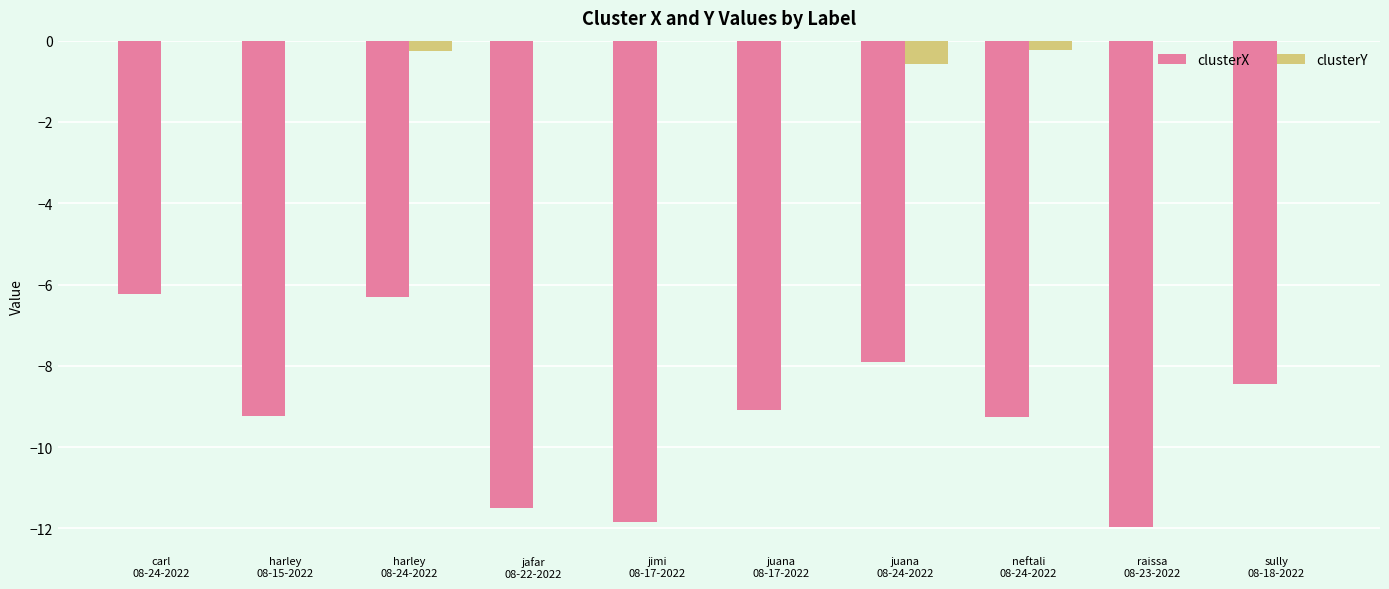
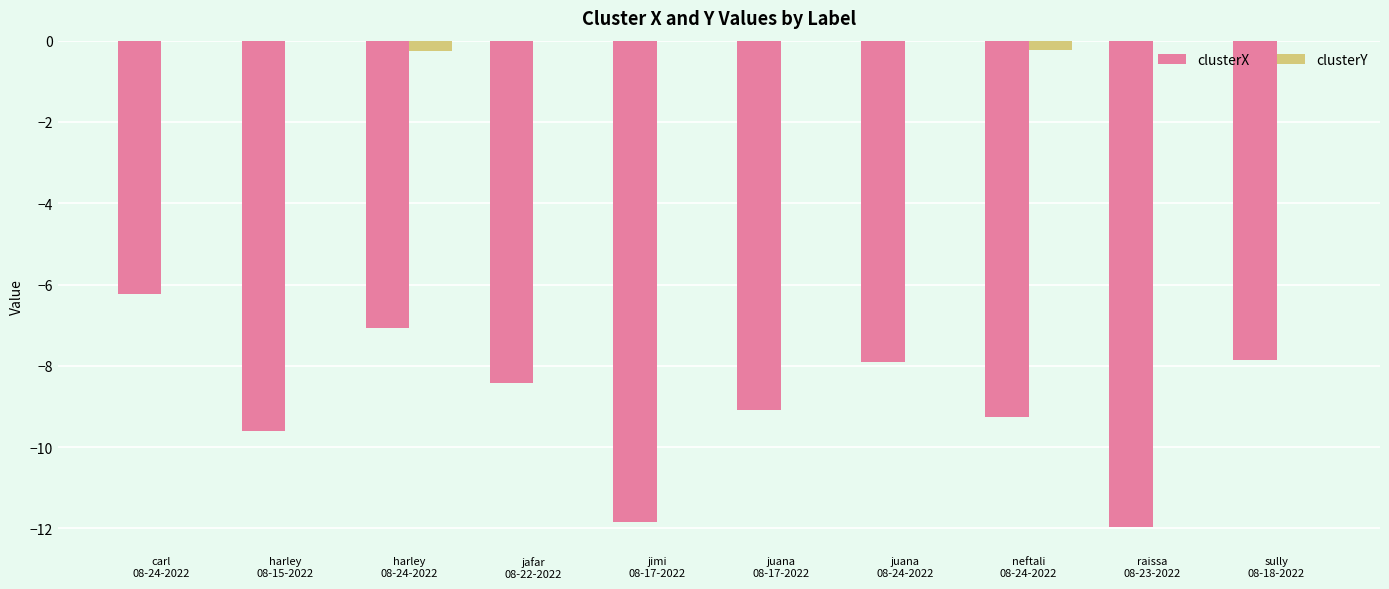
clusterX, harley 08-15-2022: -9.2 -> -9.6
clusterX, harley 08-24-2022: -6.3 -> -7.1
clusterX, jafar 08-22-2022: -11.5 -> -8.4
clusterY, juana 08-24-2022: -0.6 -> 0.0
clusterX, sully 08-18-2022: -8.5 -> -7.9
